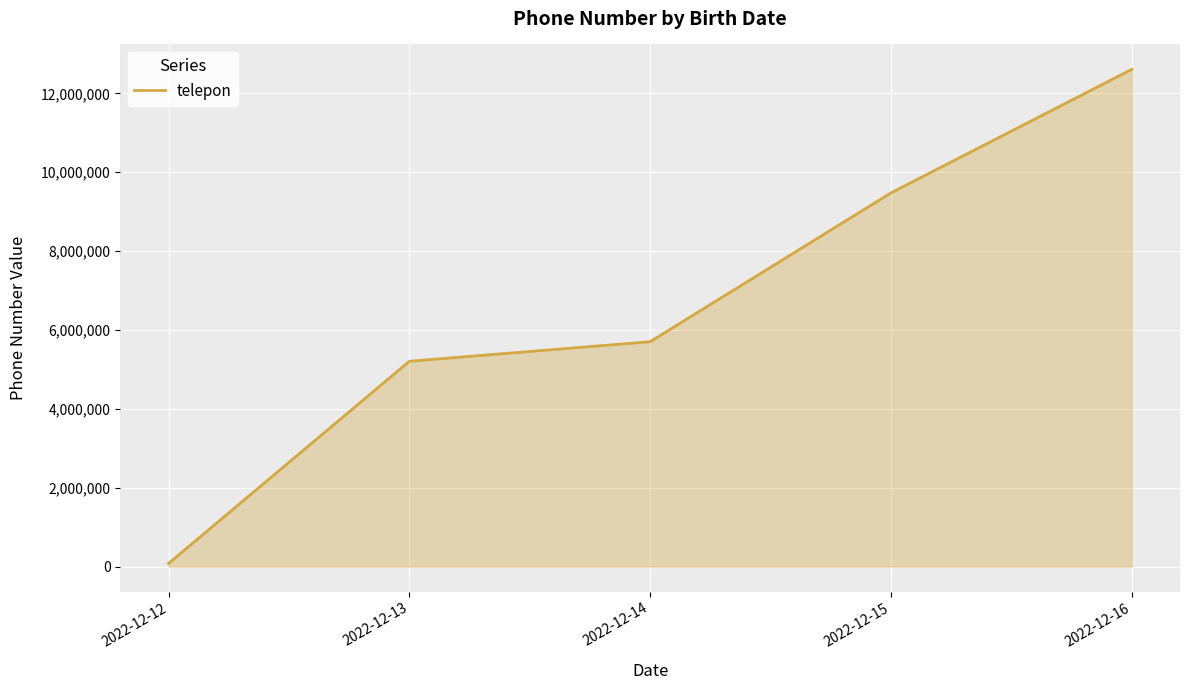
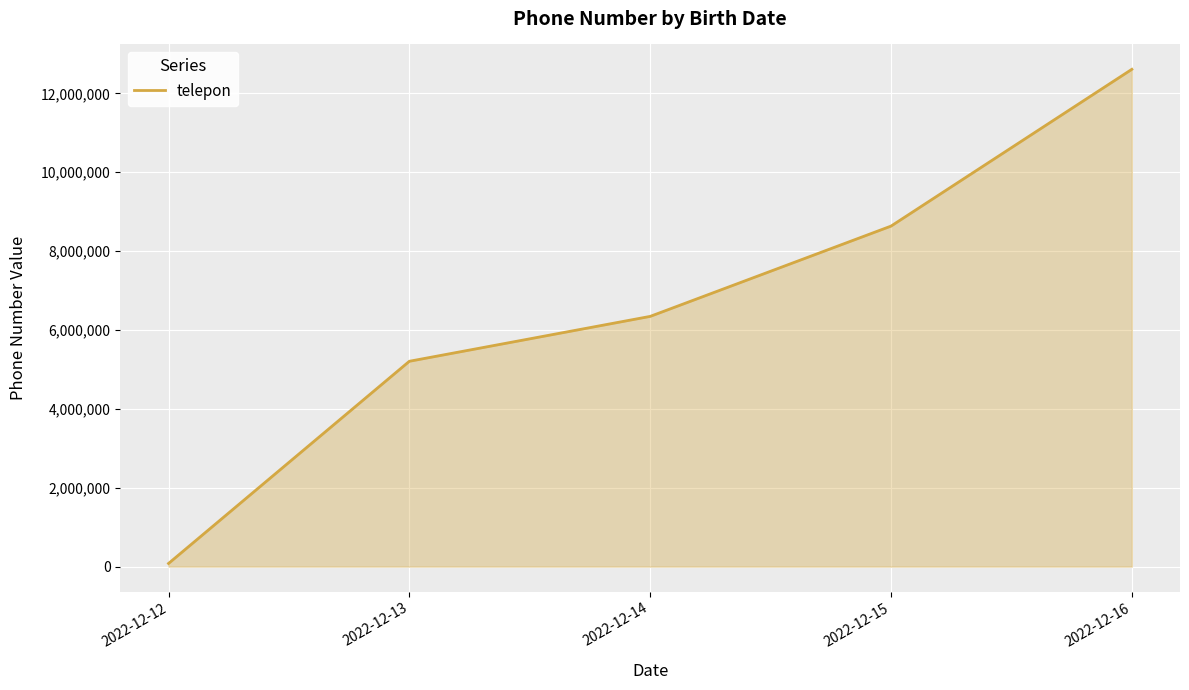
2022-12-14: 5,700,000 -> 6,300,000
2022-12-15: 9,500,000 -> 8,600,000
